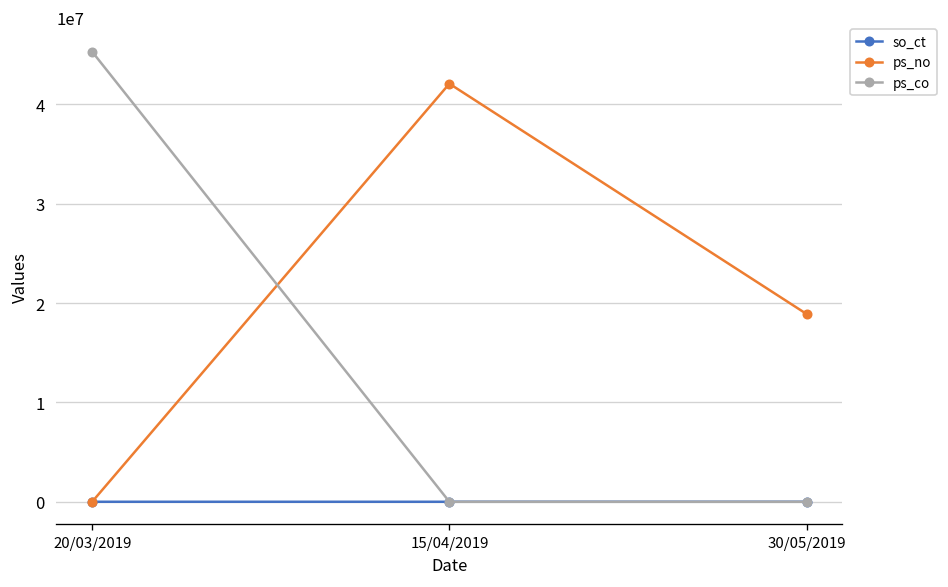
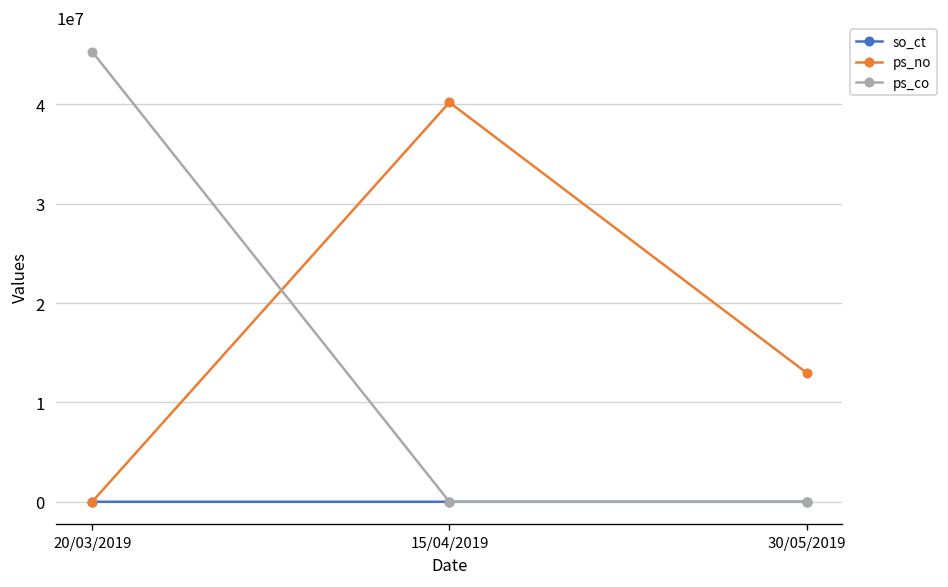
ps_no, 15/04/2019: 42000000 -> 40000000
ps_no, 30/05/2019: 19000000 -> 13000000
